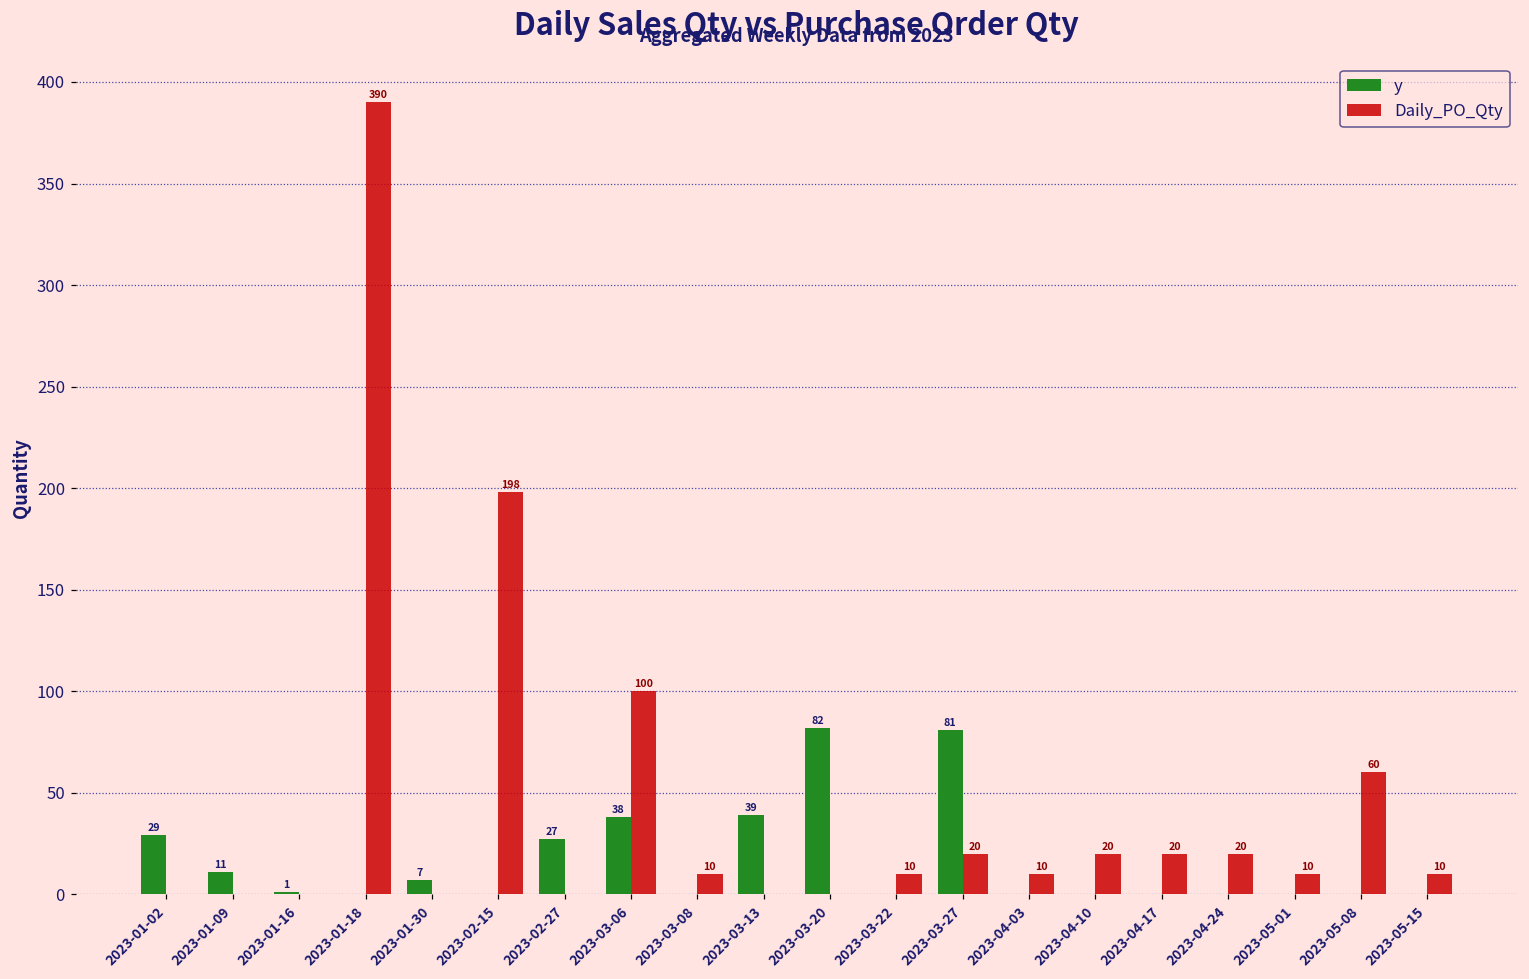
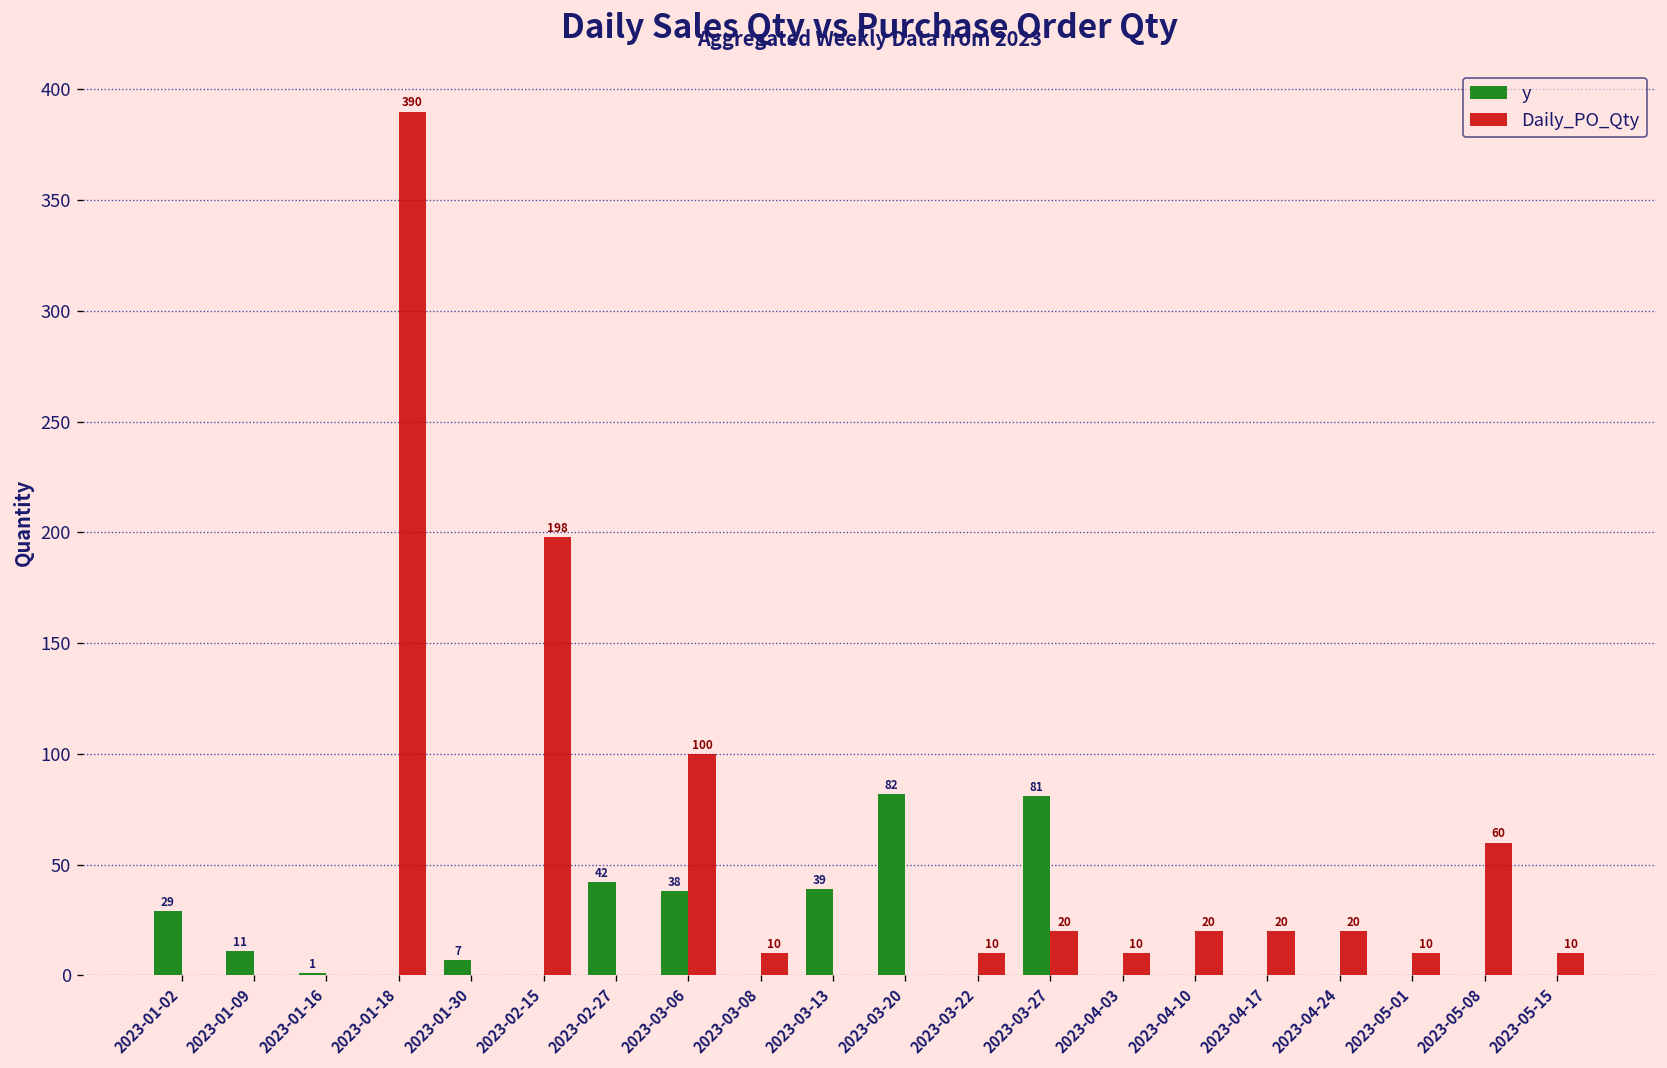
y, 2023-02-27: 27 -> 42
